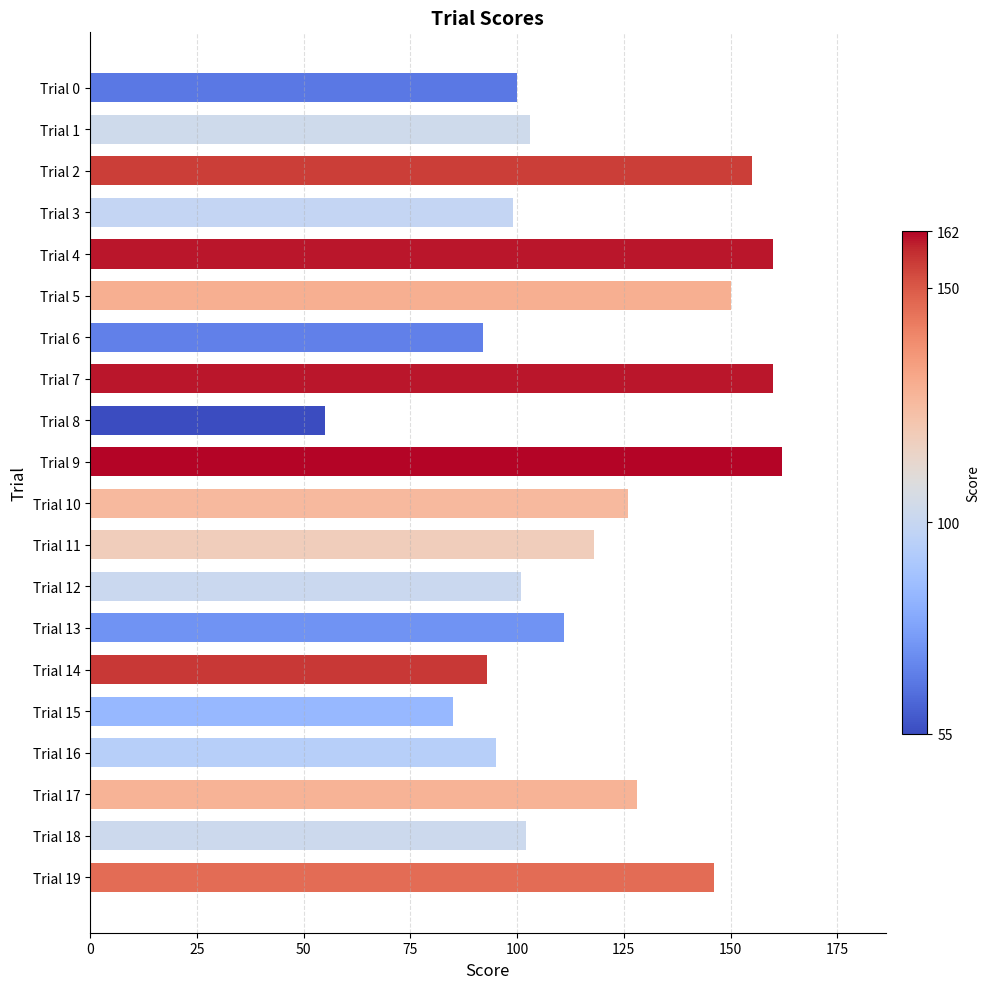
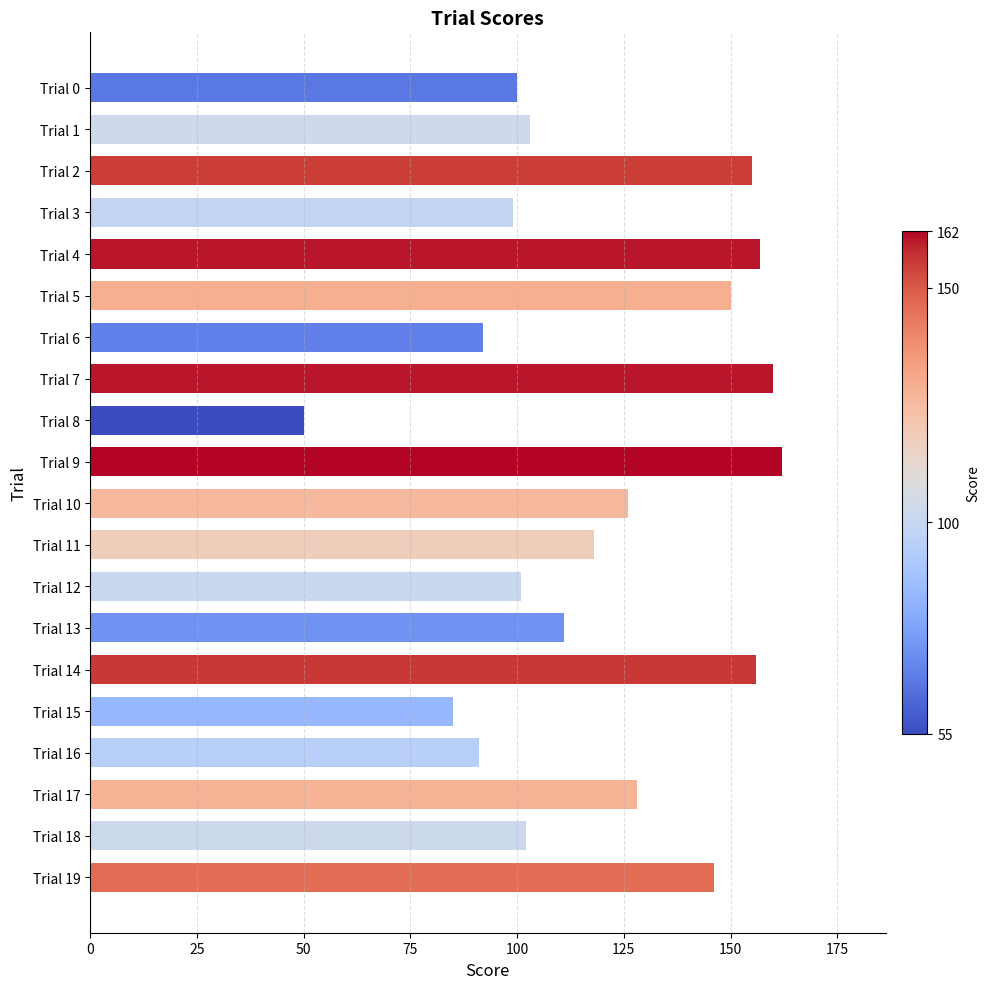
Trial 4: 160 -> 157
Trial 8: 55 -> 50
Trial 14: 93 -> 156
Trial 16: 95 -> 91
